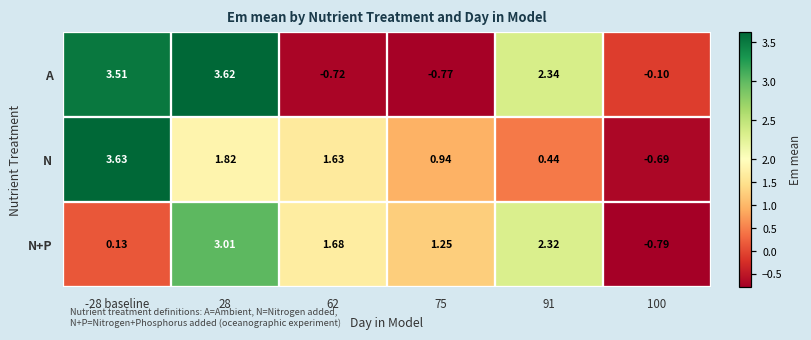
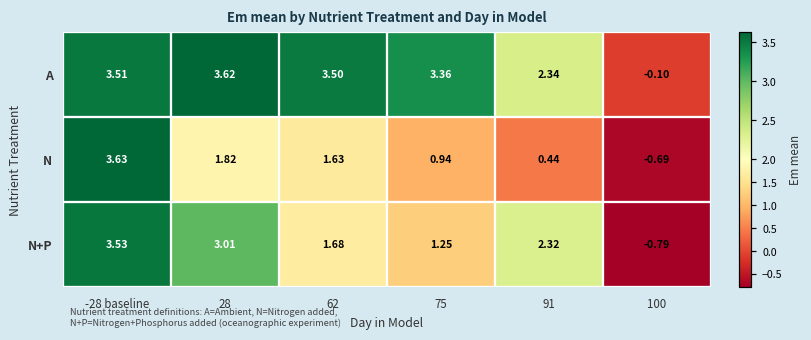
A, 62: -0.72 -> 3.50
A, 75: -0.77 -> 3.36
N+P, -28 baseline: 0.13 -> 3.53
